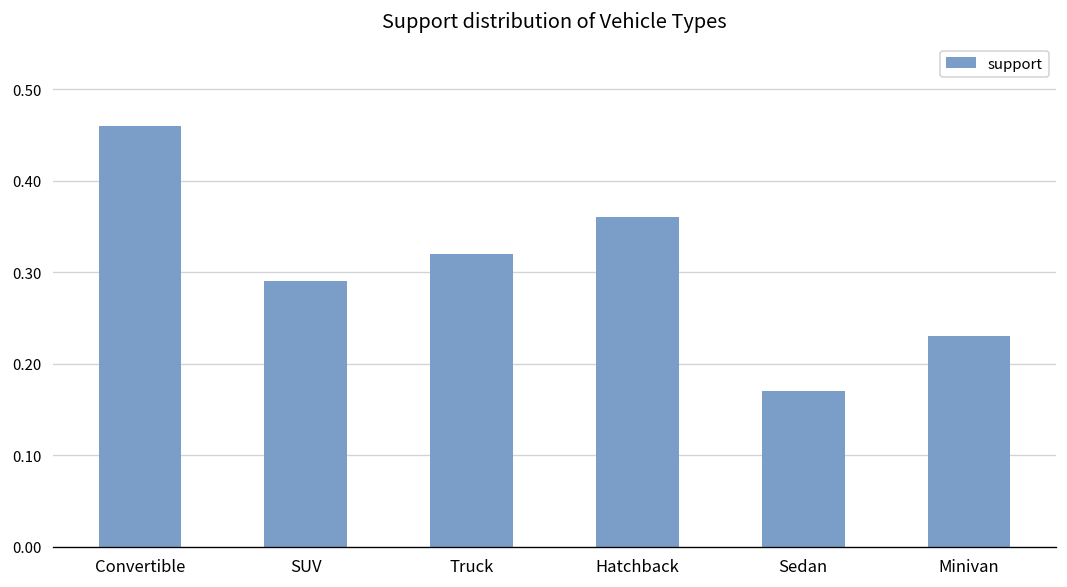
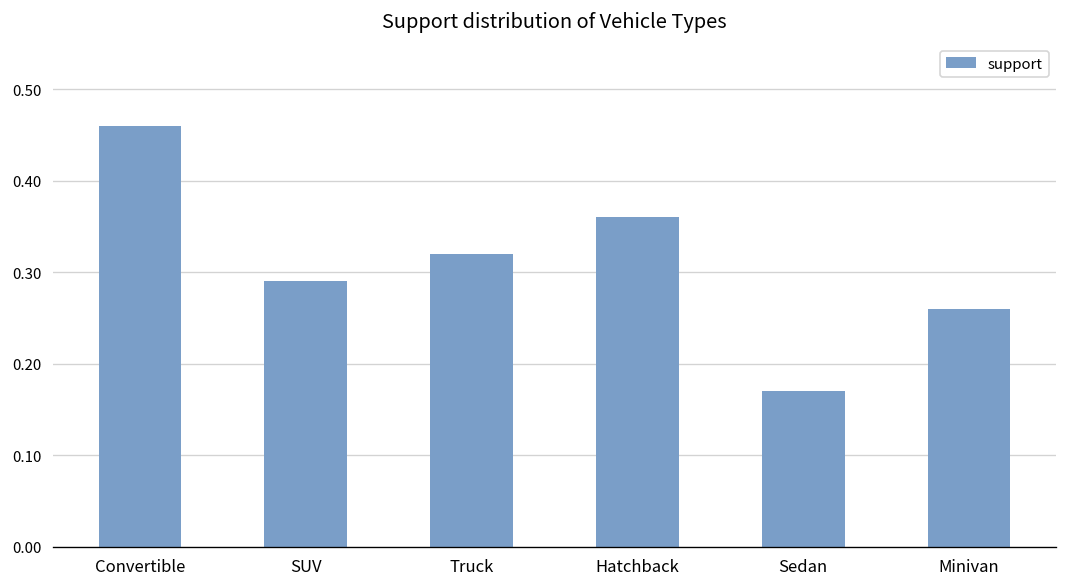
Minivan: 0.23 -> 0.26
